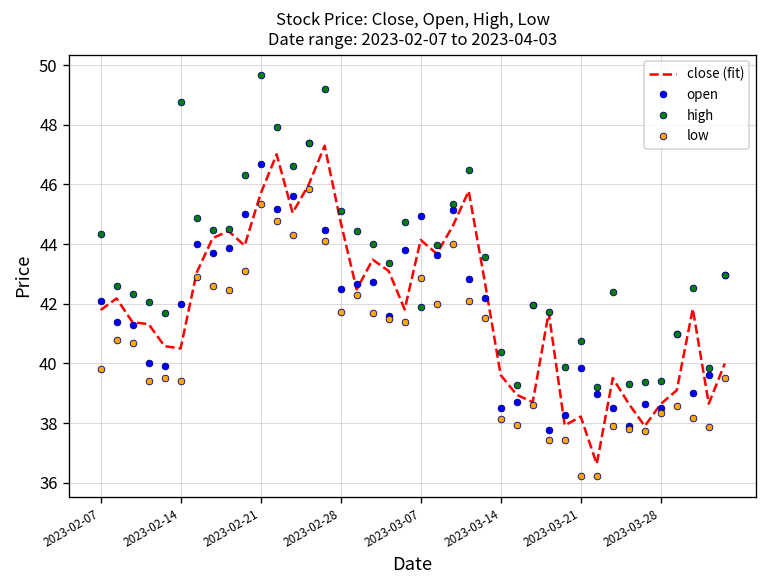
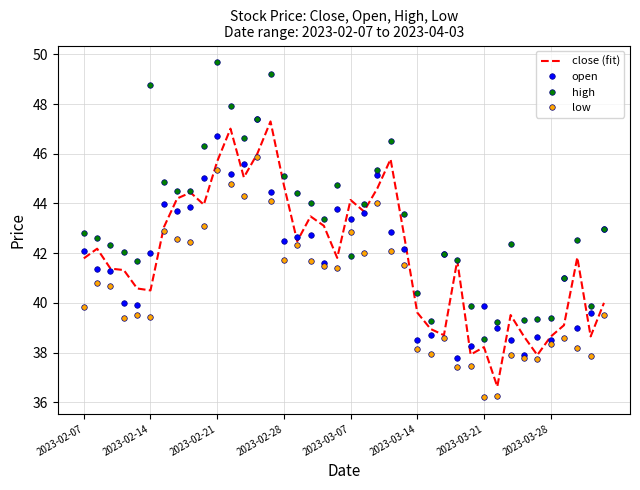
high, 2023-02-07: 44.3 -> 42.8
open, 2023-03-07: 45.0 -> 43.4
high, 2023-03-21: 40.7 -> 38.6
